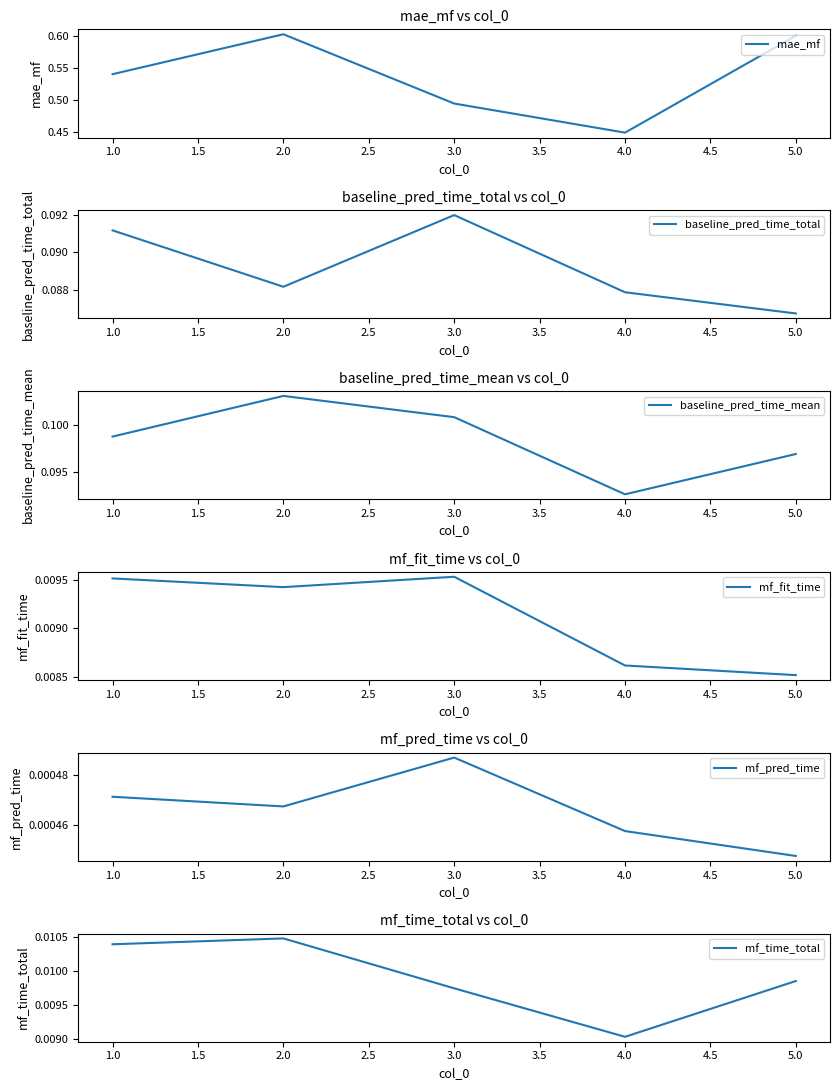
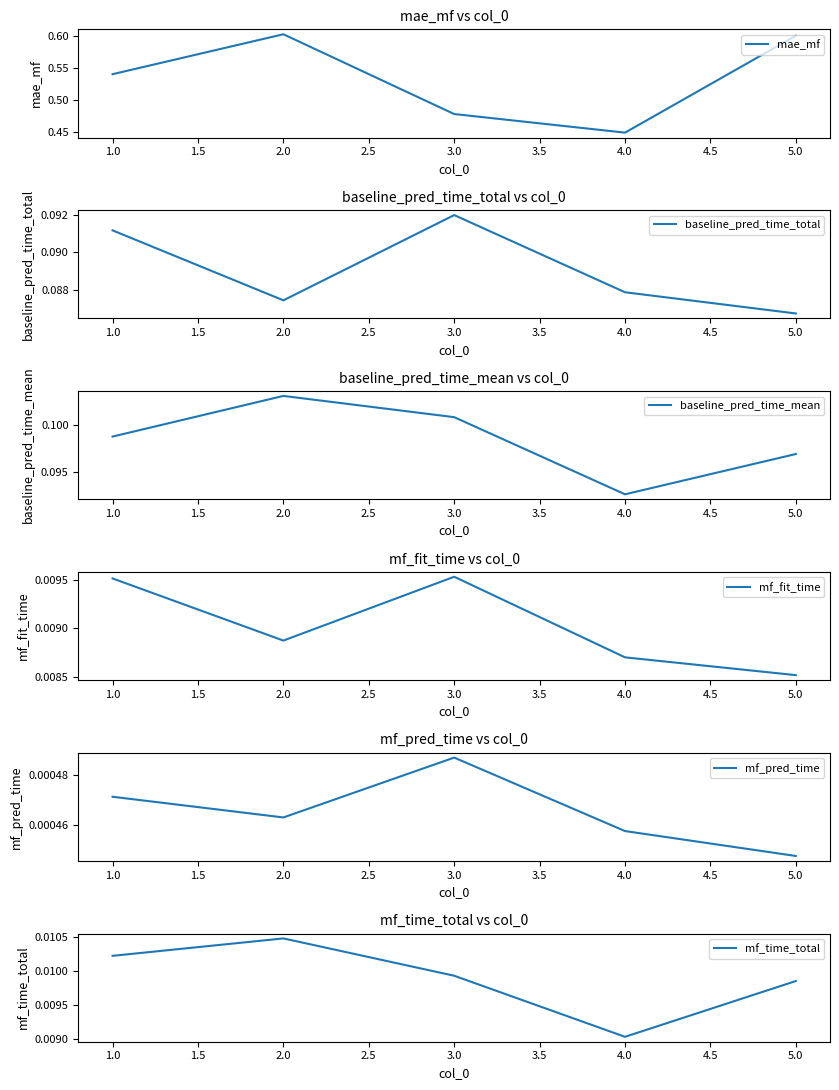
mae_mf vs col_0, 3.0: 0.49 -> 0.48
baseline_pred_time_total vs col_0, 2.0: 0.0882 -> 0.0874
mf_fit_time vs col_0, 2.0: 0.0094 -> 0.0089
mf_fit_time vs col_0, 4.0: 0.0086 -> 0.0087
mf_pred_time vs col_0, 2.0: 0.000467 -> 0.000463
mf_time_total vs col_0, 1.0: 0.0104 -> 0.0102
mf_time_total vs col_0, 3.0: 0.0097 -> 0.0099
